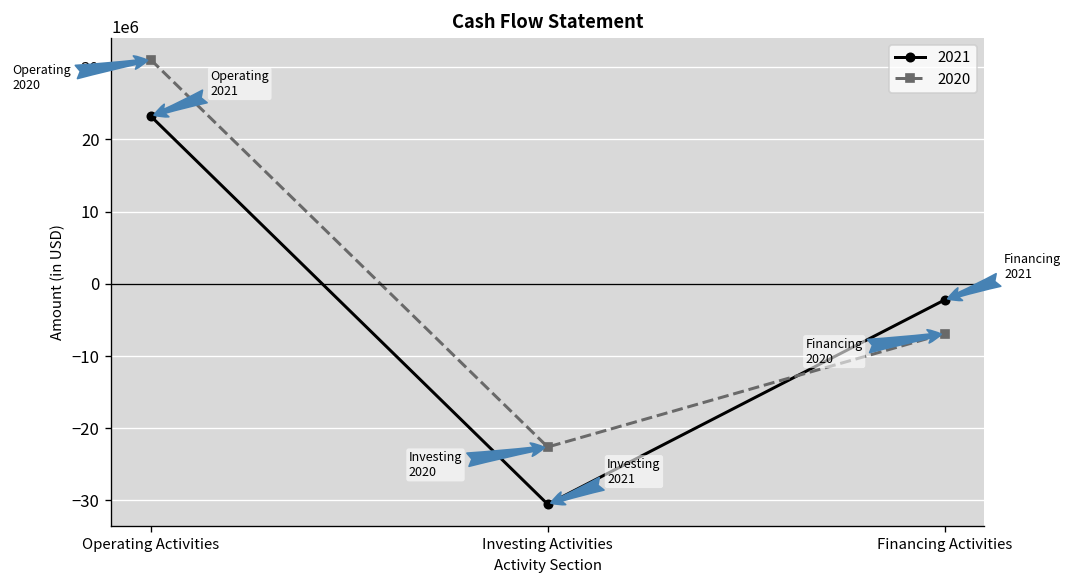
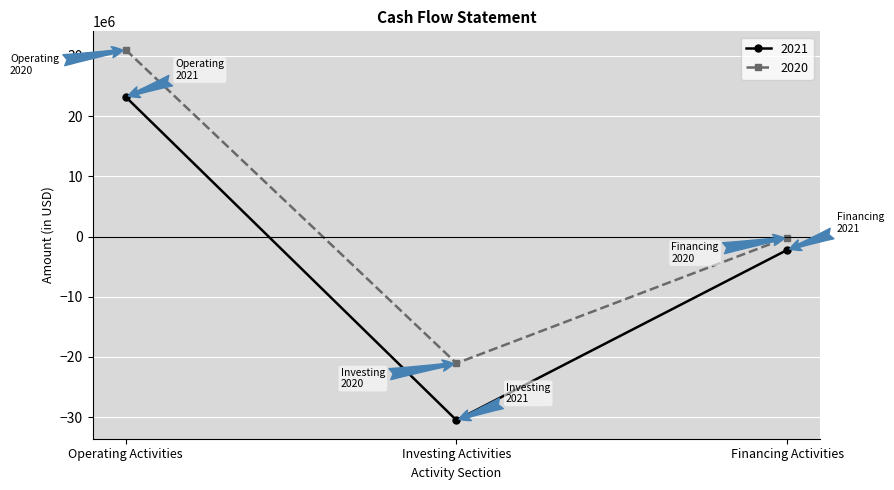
2020, Investing Activities: -23000000 -> -21000000
2020, Financing Activities: -7000000 -> 0
